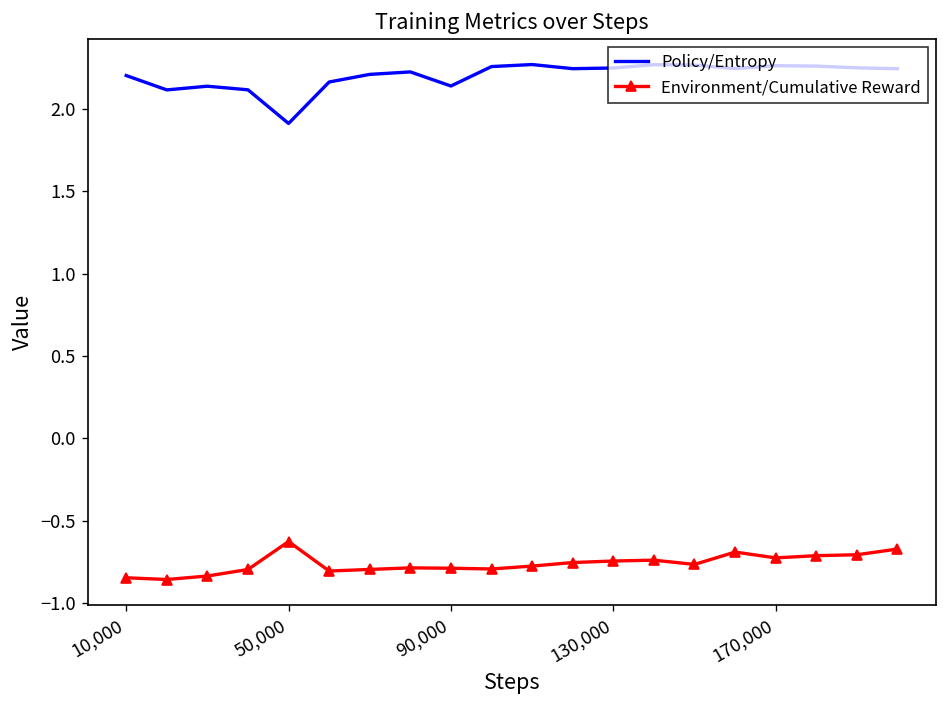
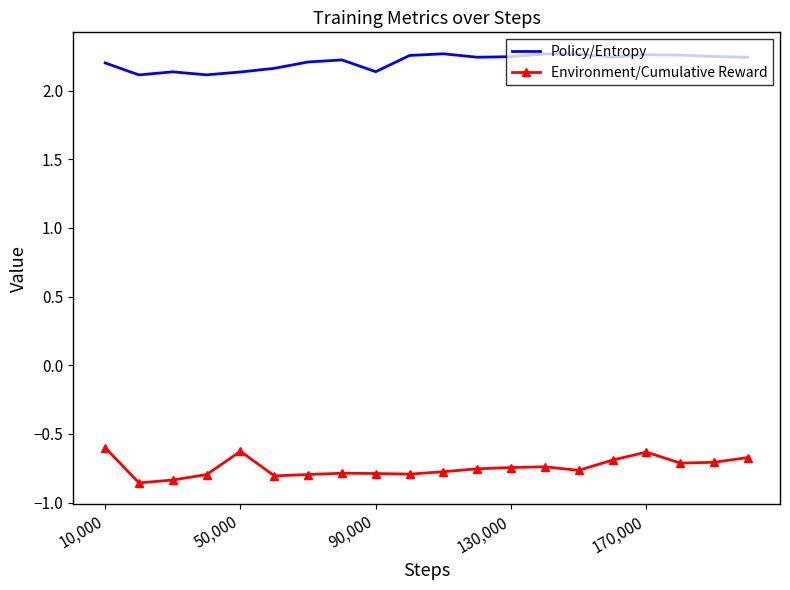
Environment/Cumulative Reward, 10,000: -0.85 -> -0.60
Policy/Entropy, 50,000: 1.91 -> 2.14
Environment/Cumulative Reward, 170,000: -0.73 -> -0.63
